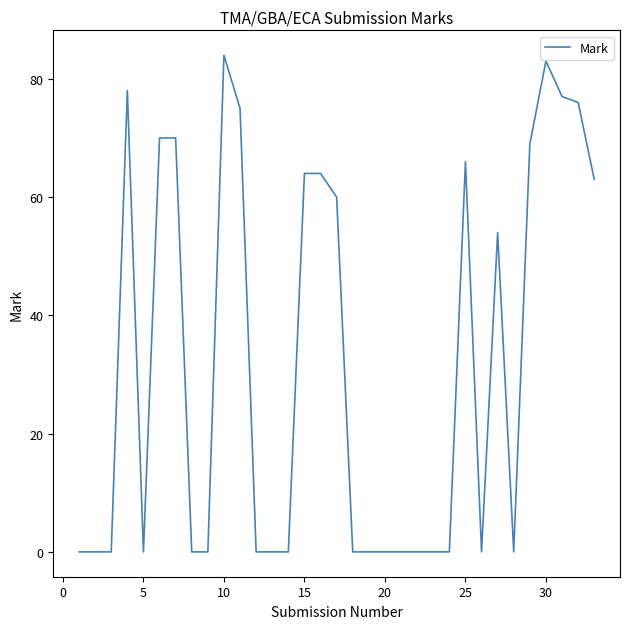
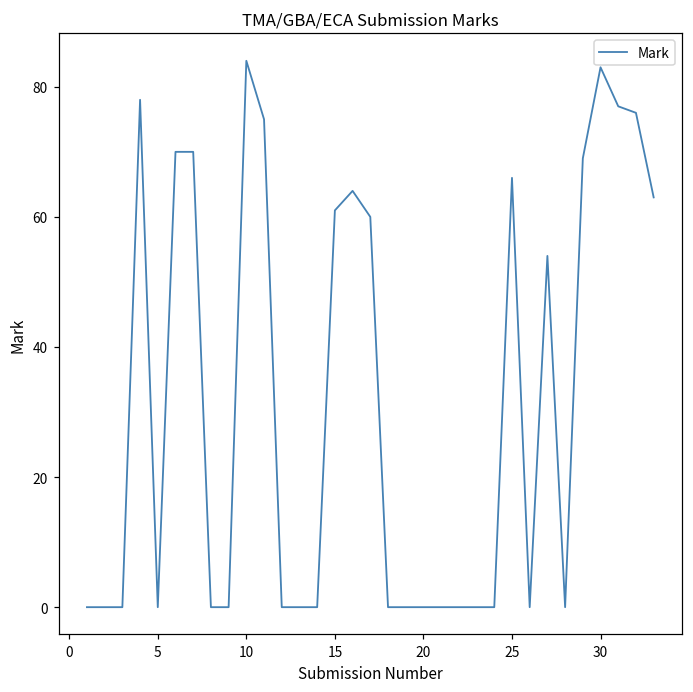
15: 64 -> 61
